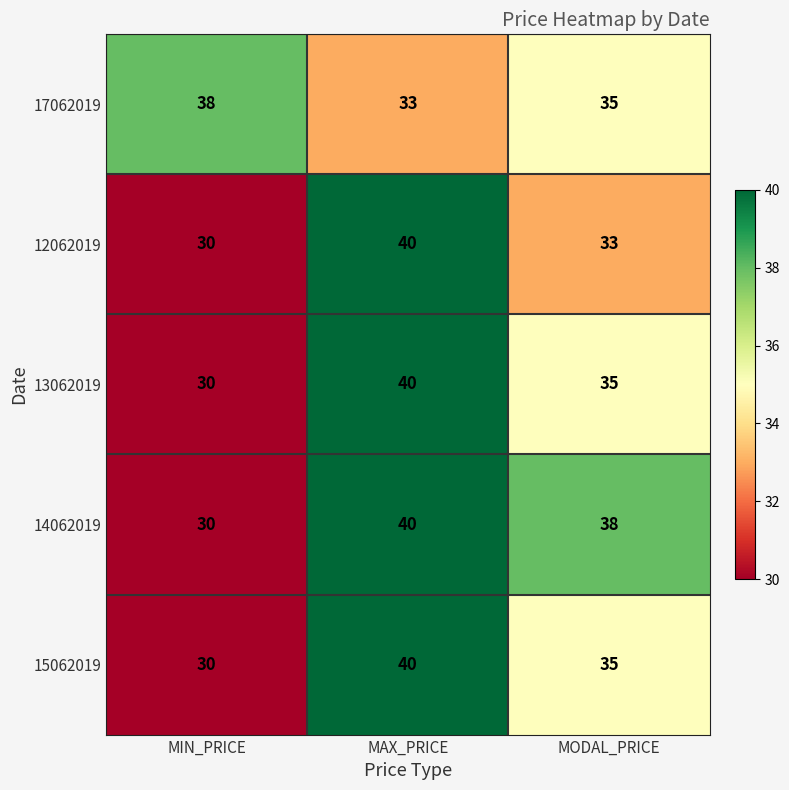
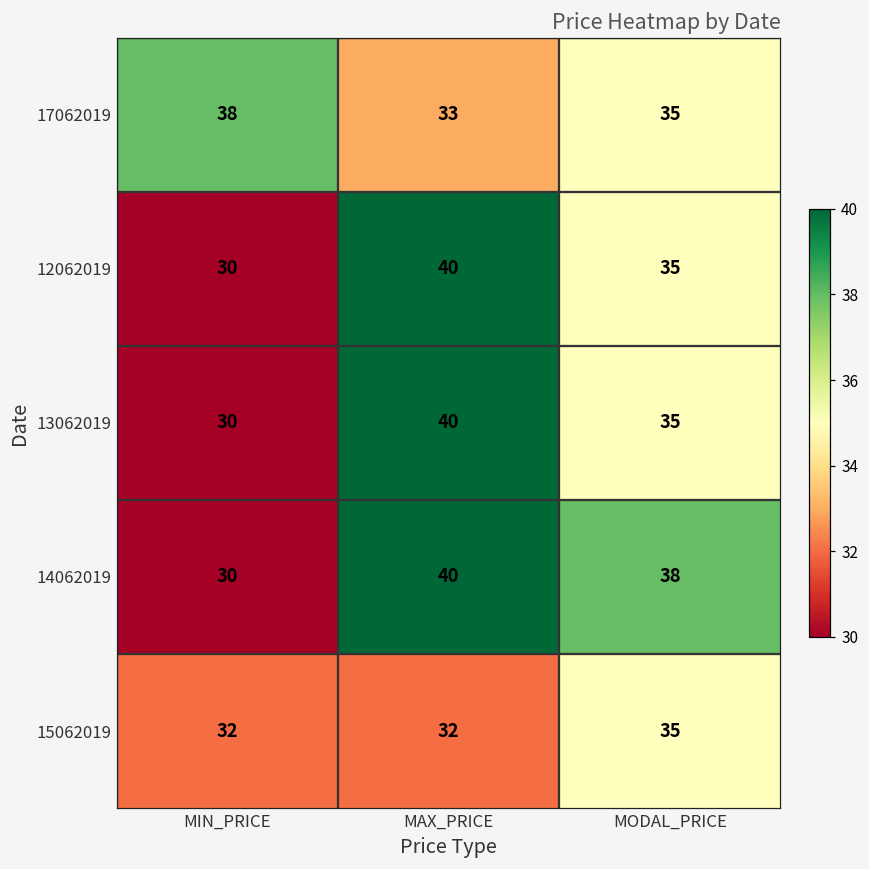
12062019, MODAL_PRICE: 33 -> 35
15062019, MIN_PRICE: 30 -> 32
15062019, MAX_PRICE: 40 -> 32
